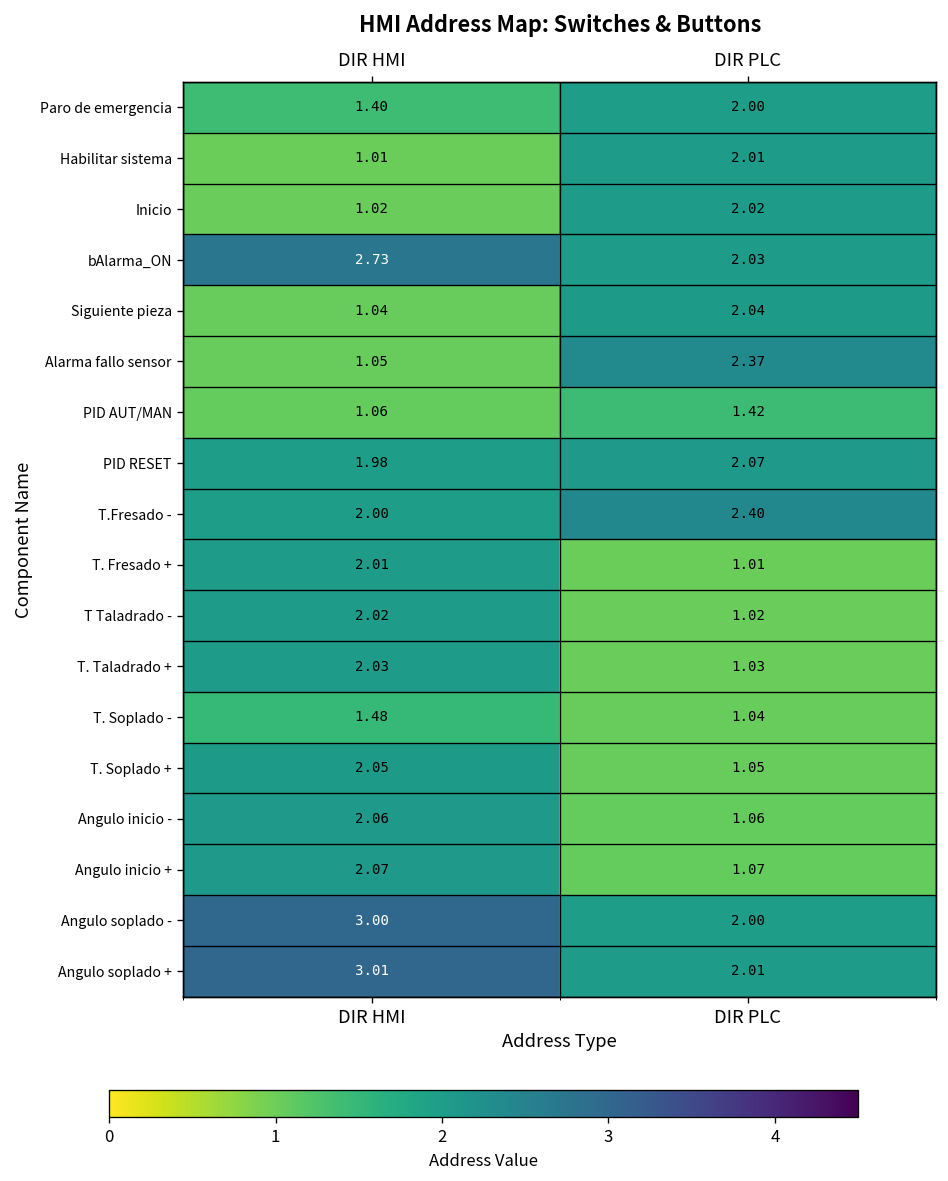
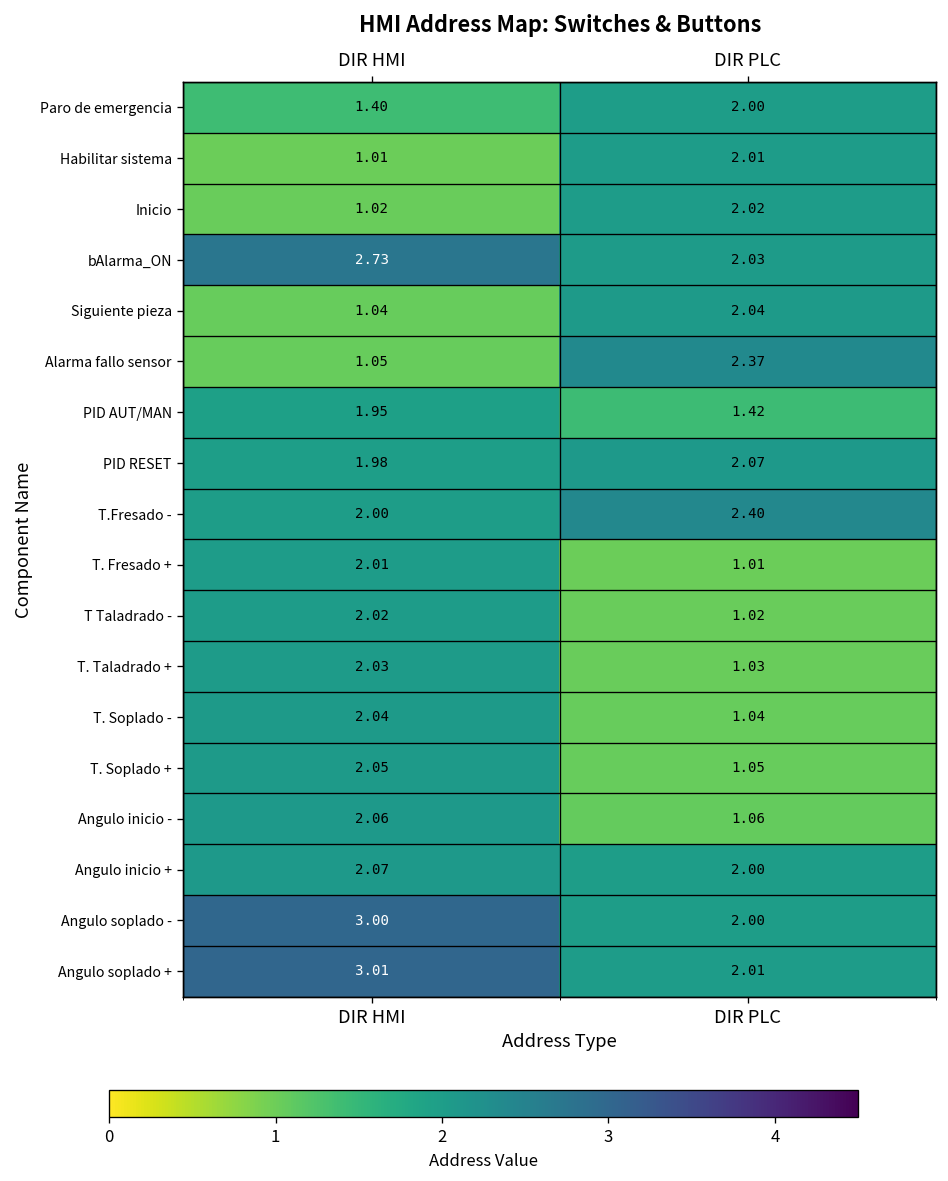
PID AUT/MAN, DIR HMI: 1.06 -> 1.95
T. Soplado -, DIR HMI: 1.48 -> 2.04
Angulo inicio +, DIR PLC: 1.07 -> 2.00
